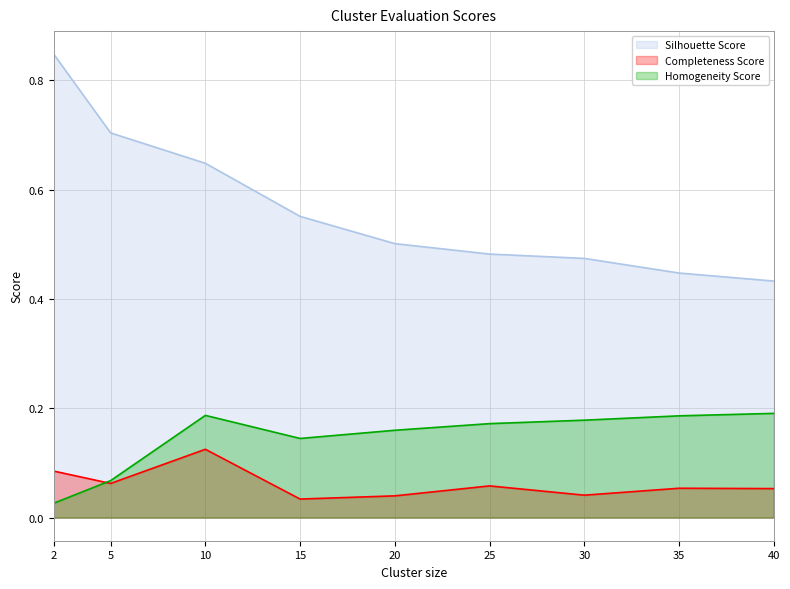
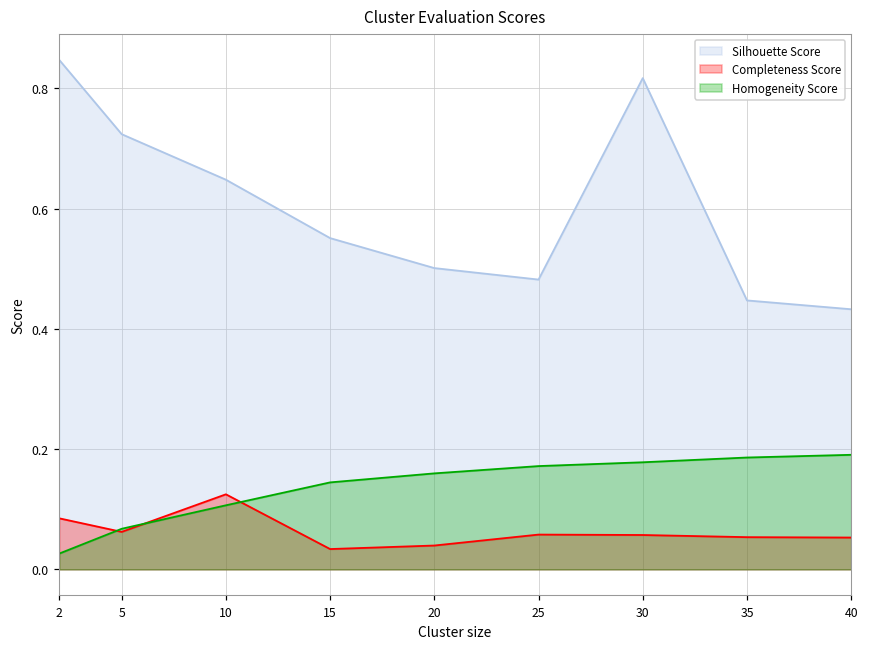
Silhouette Score, 5: 0.70 -> 0.72
Homogeneity Score, 10: 0.19 -> 0.11
Silhouette Score, 30: 0.47 -> 0.82
Completeness Score, 30: 0.04 -> 0.06
